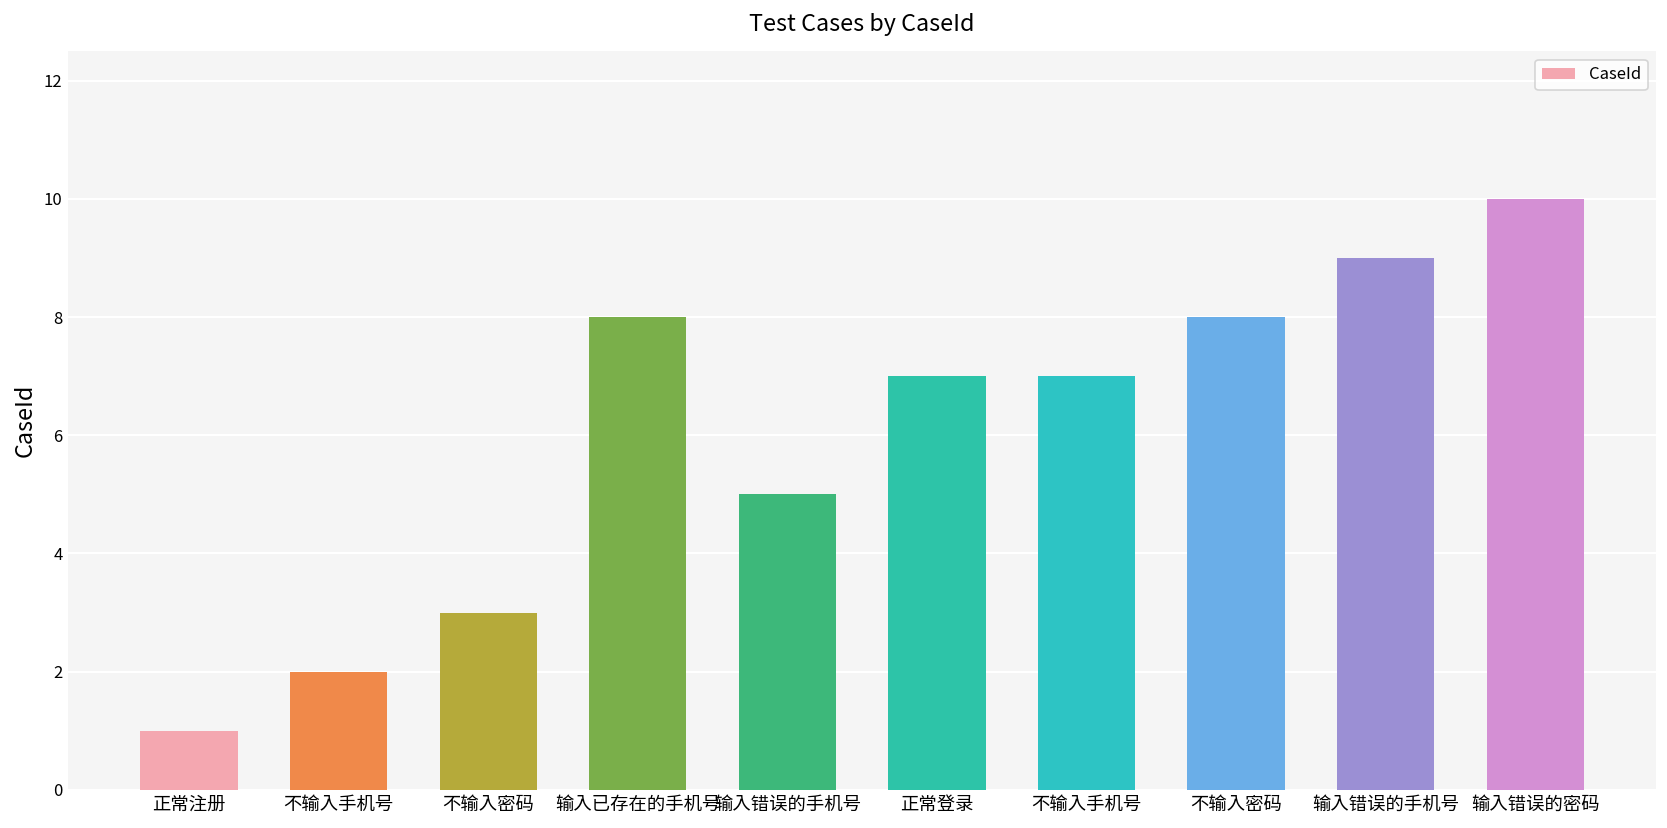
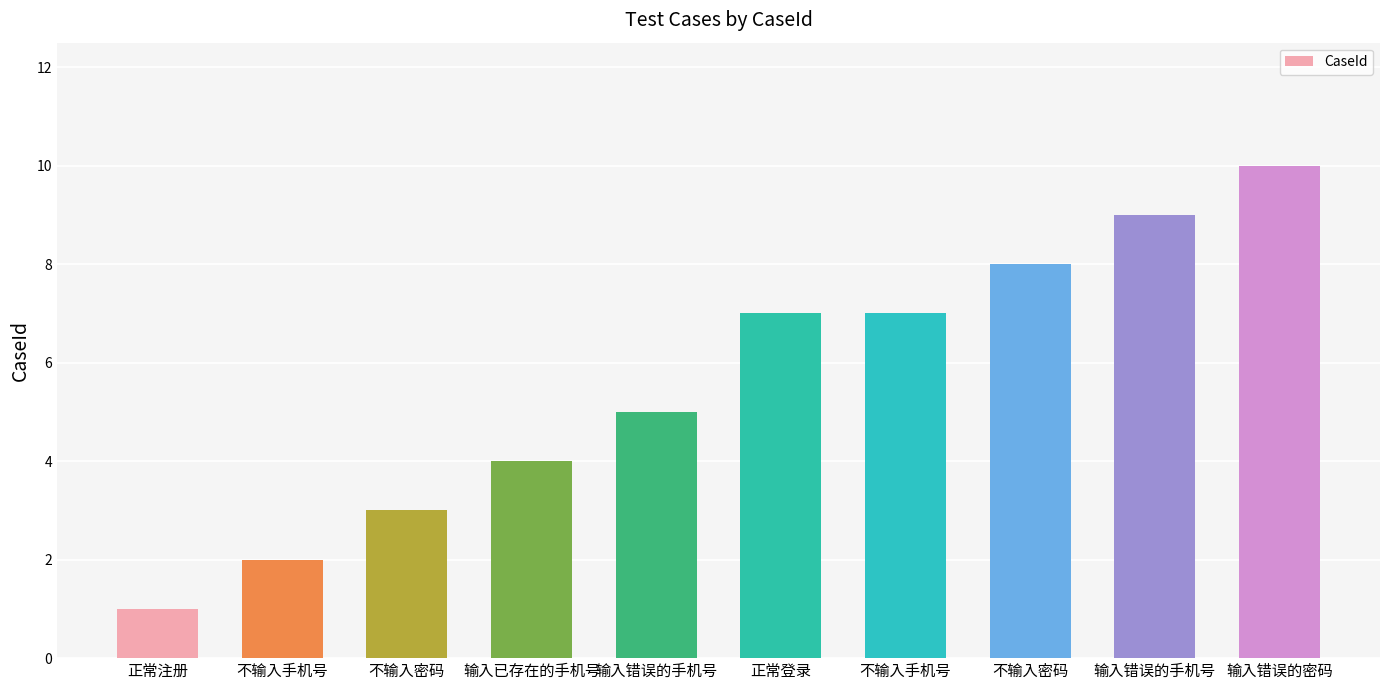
输入已存在的手机号: 8 -> 4
